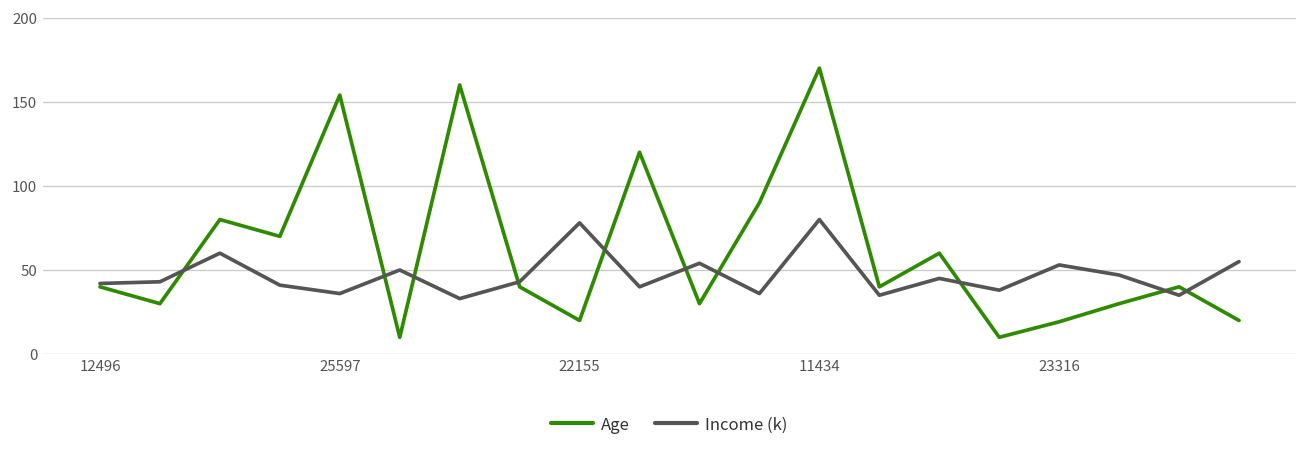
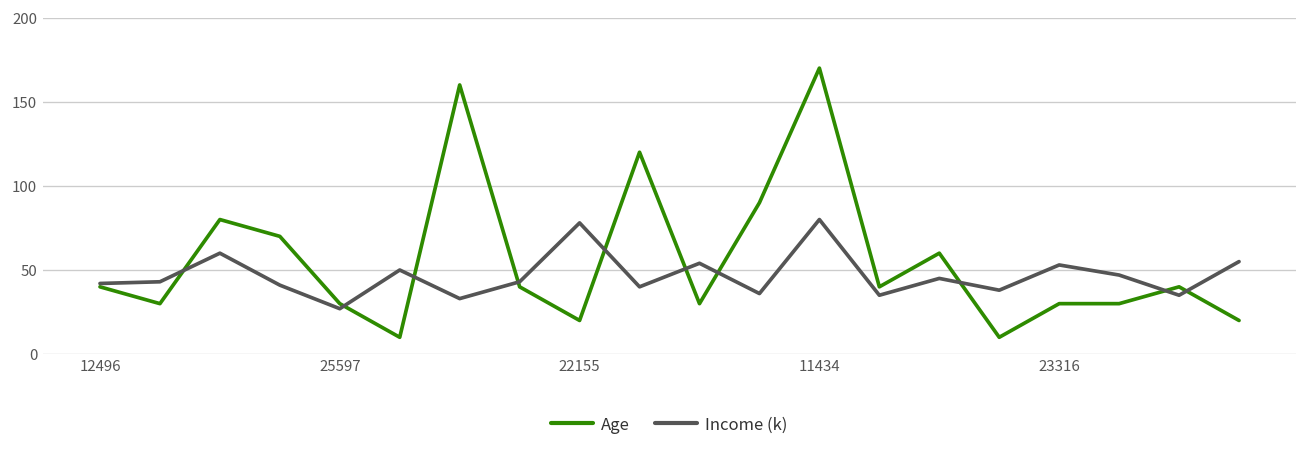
Age, 25597: 154 -> 30
Income (k), 25597: 36 -> 27
Age, 23316: 19 -> 30
